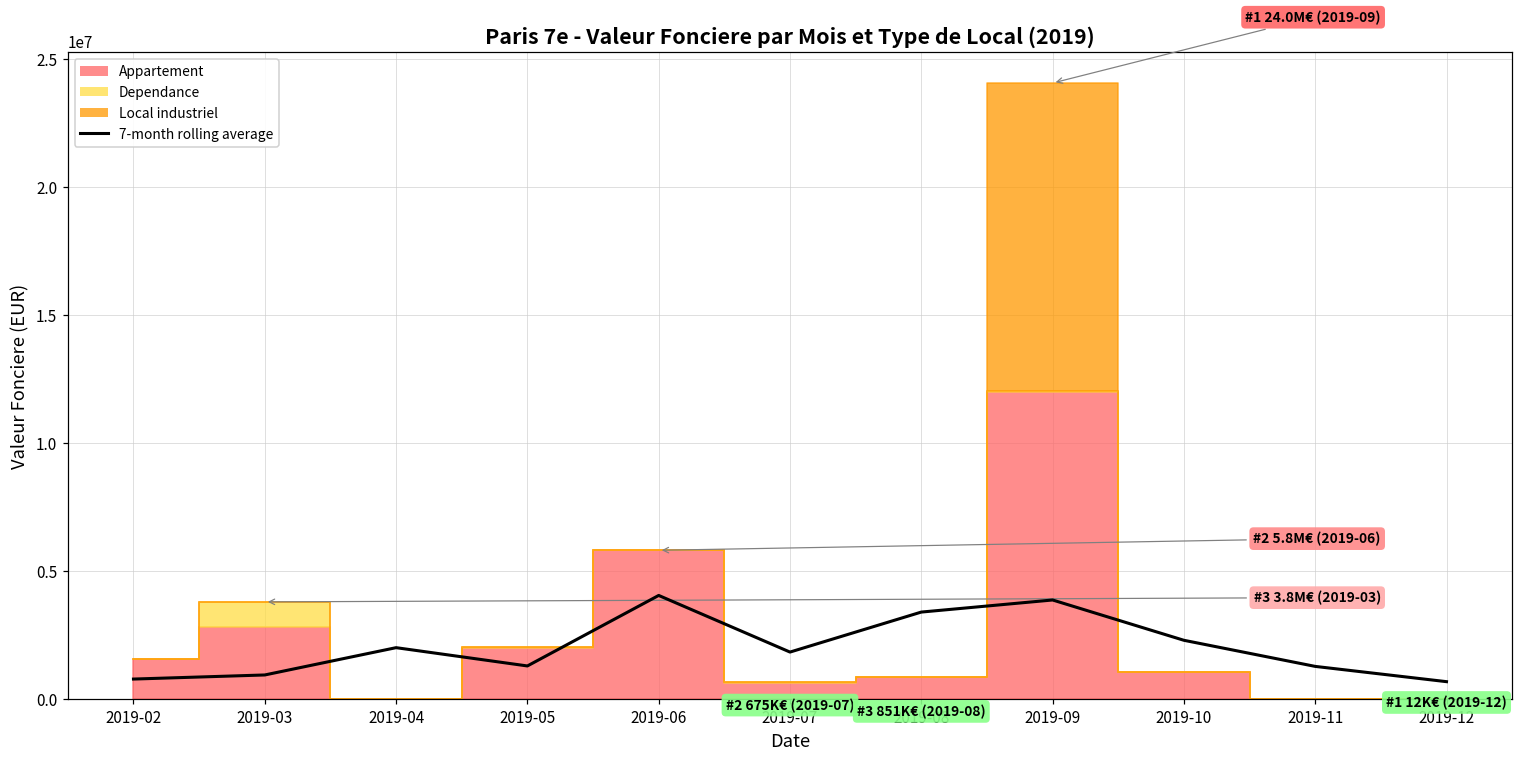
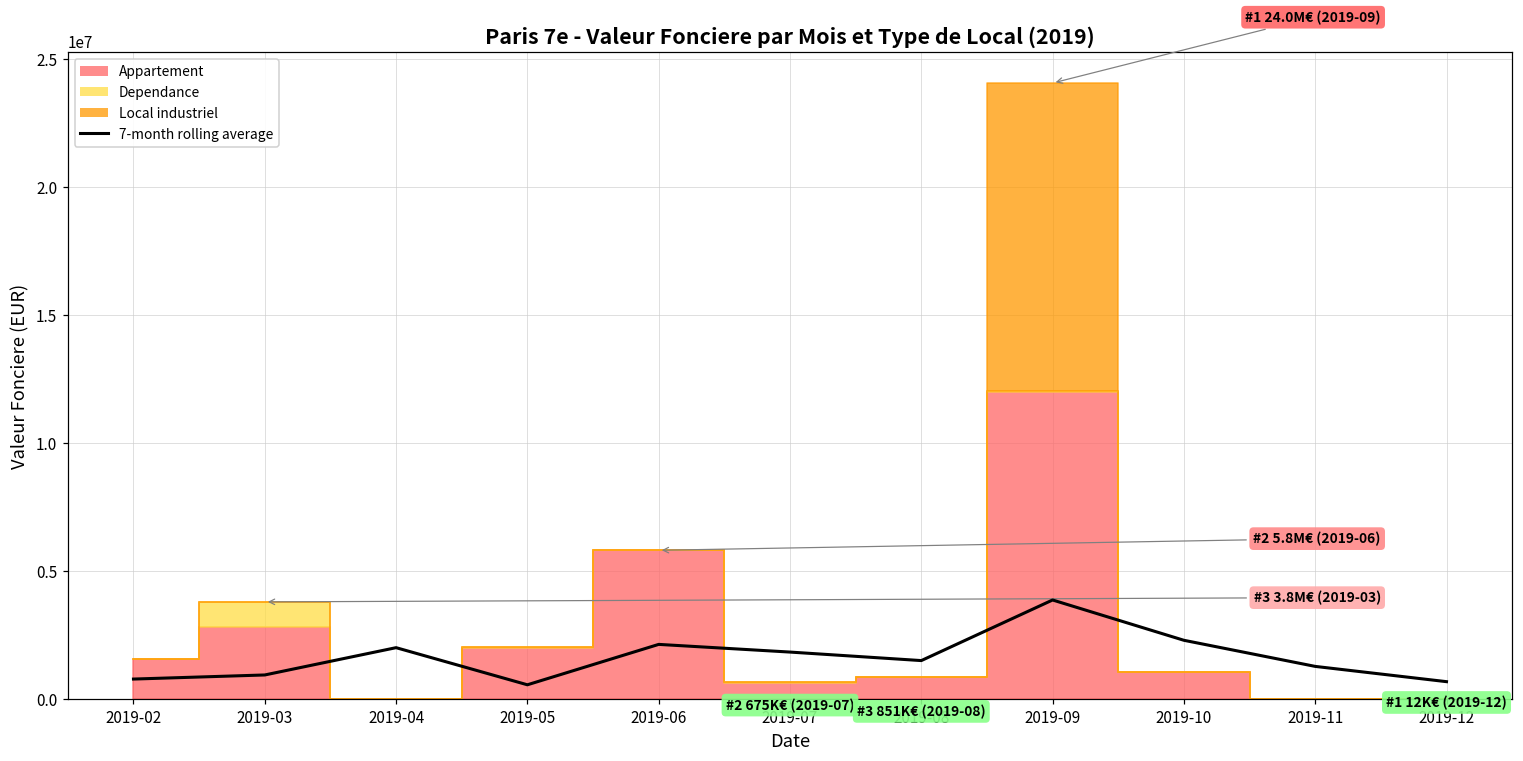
7-month rolling average, 2019-05: 1300000 -> 600000
7-month rolling average, 2019-06: 4000000 -> 2100000
7-month rolling average, 2019-08: 3400000 -> 1500000
